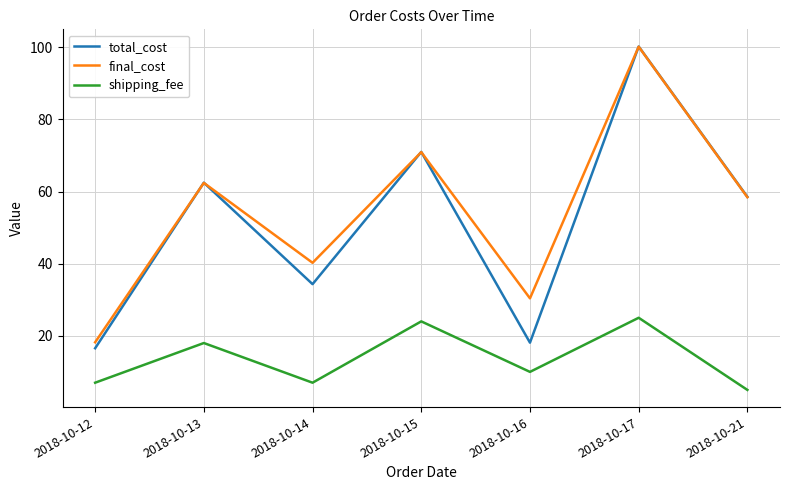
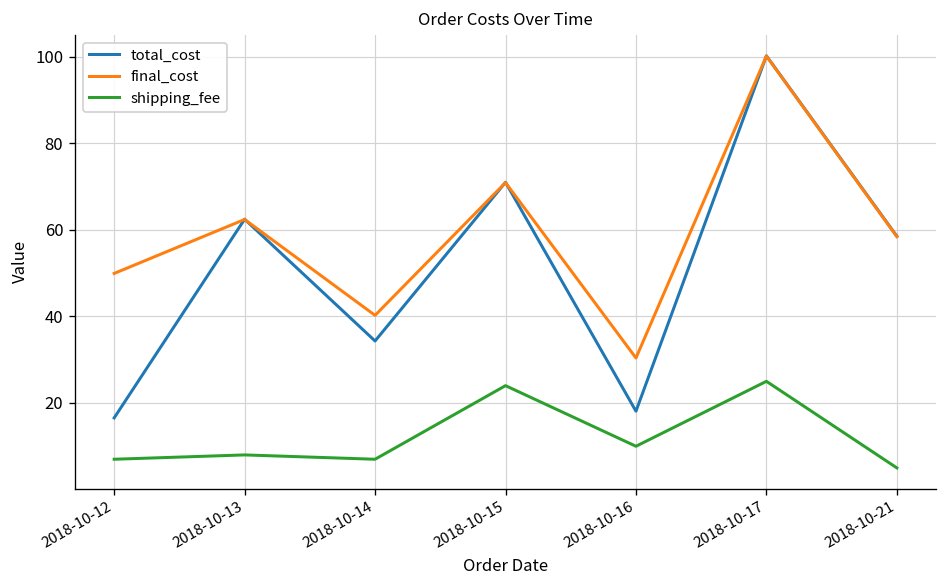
final_cost, 2018-10-12: 18 -> 50
shipping_fee, 2018-10-13: 18 -> 8
